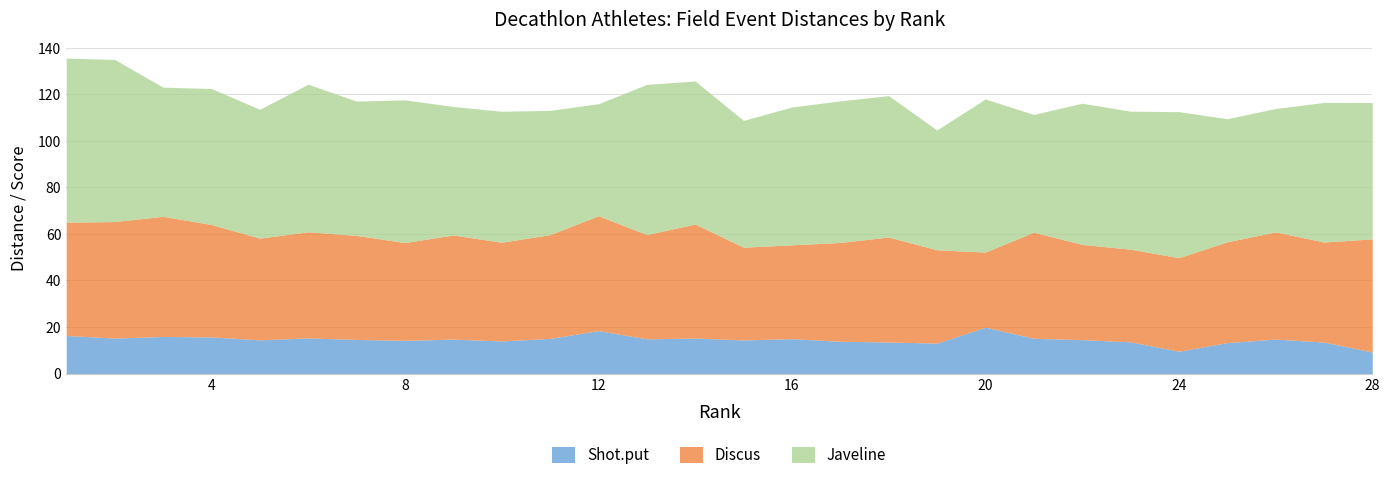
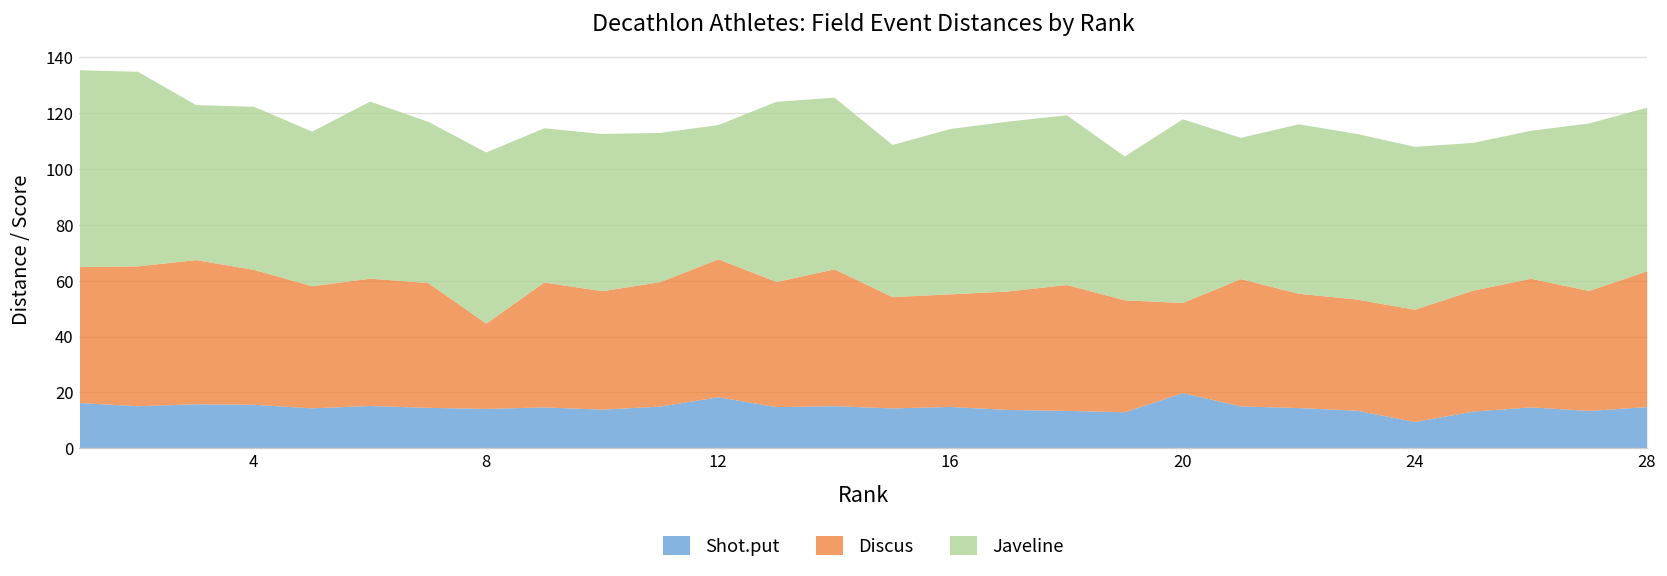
Discus, 8: 42 -> 31
Javeline, 24: 63 -> 58
Shot.put, 28: 9 -> 15
